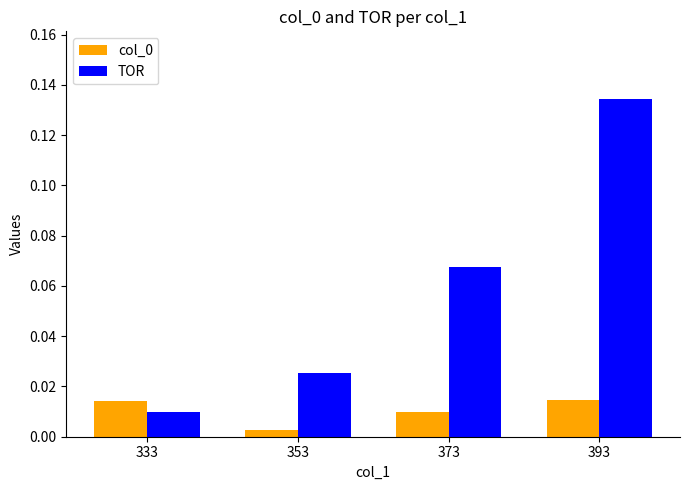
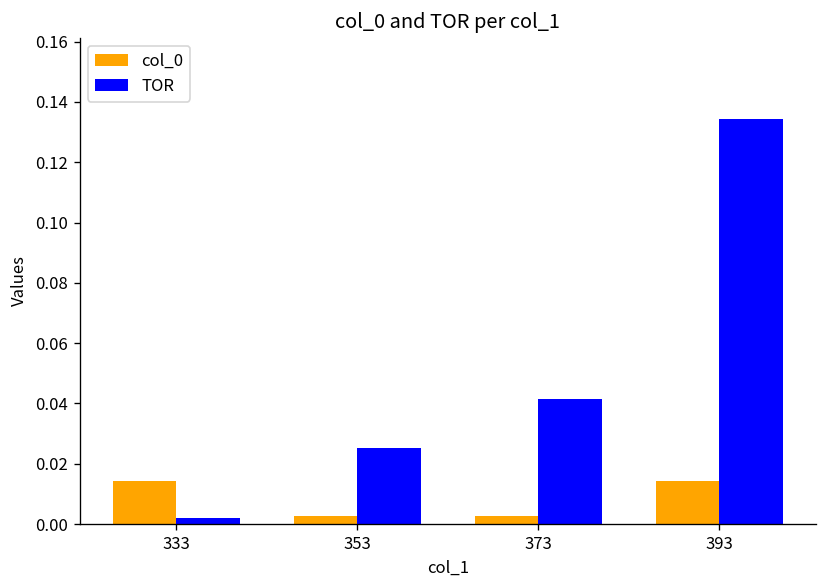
TOR, 333: 0.010 -> 0.002
col_0, 373: 0.010 -> 0.003
TOR, 373: 0.067 -> 0.042
